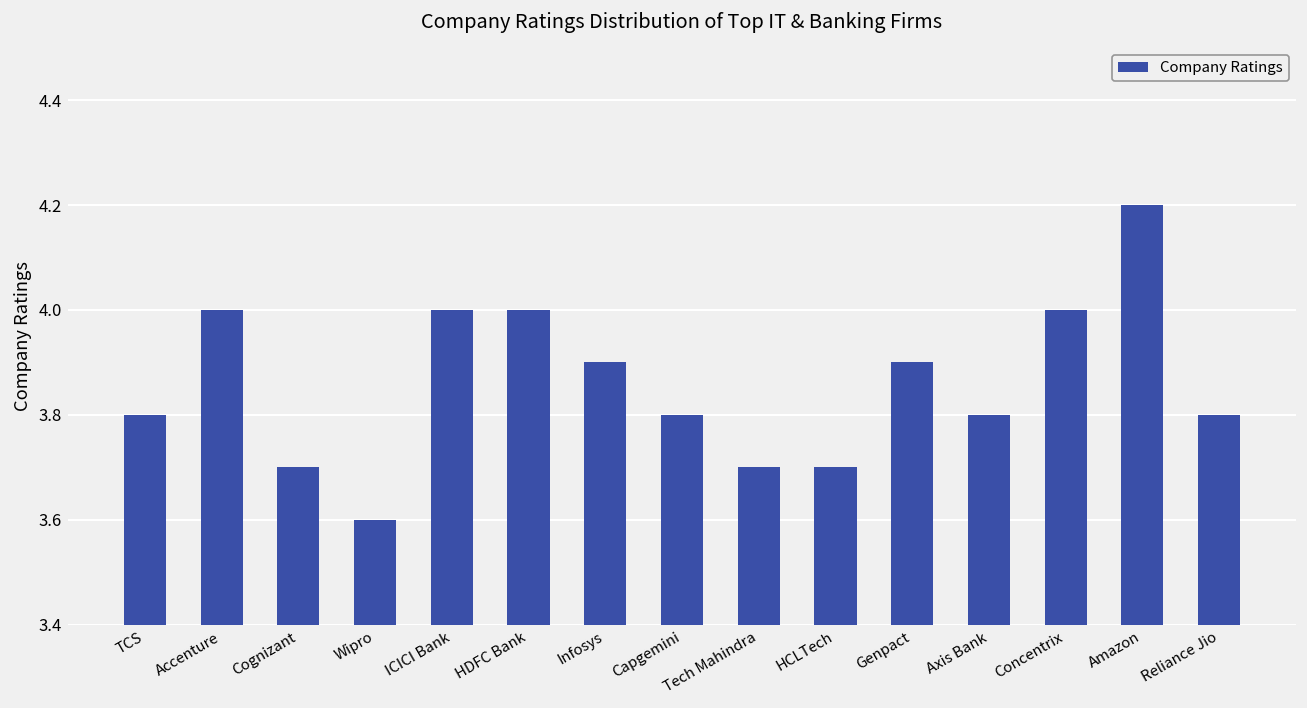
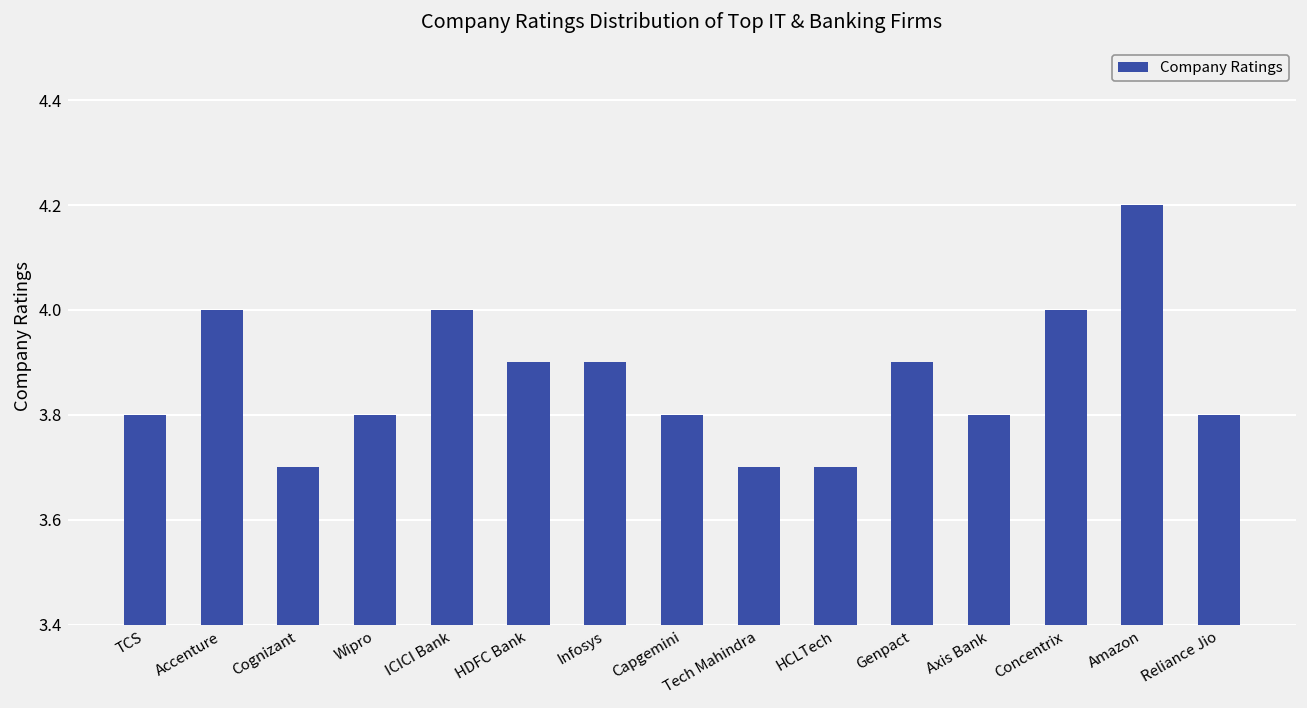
Wipro: 3.6 -> 3.8
HDFC Bank: 4.0 -> 3.9
